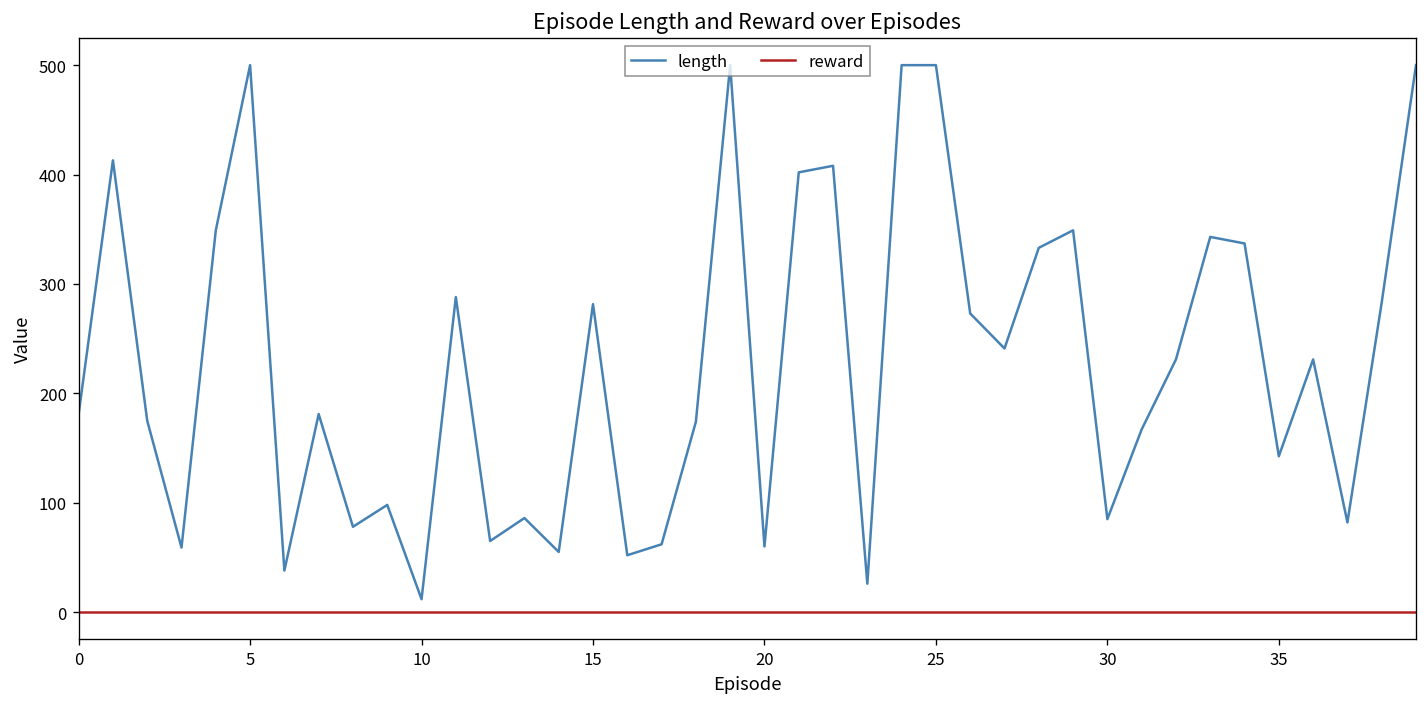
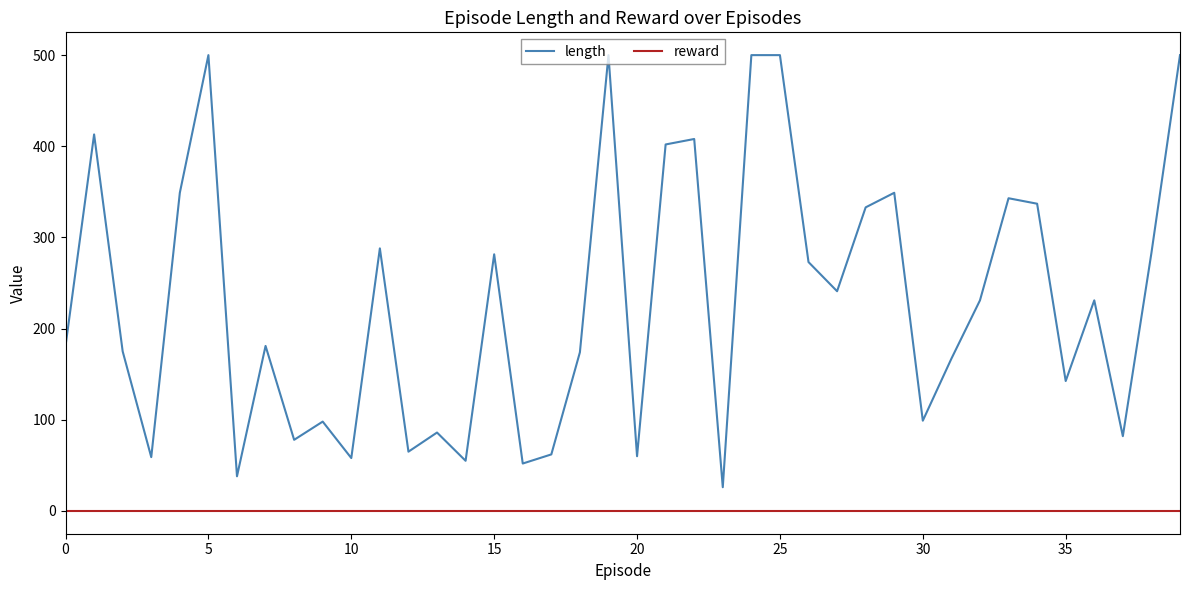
length, 10: 10 -> 60
length, 30: 90 -> 100
